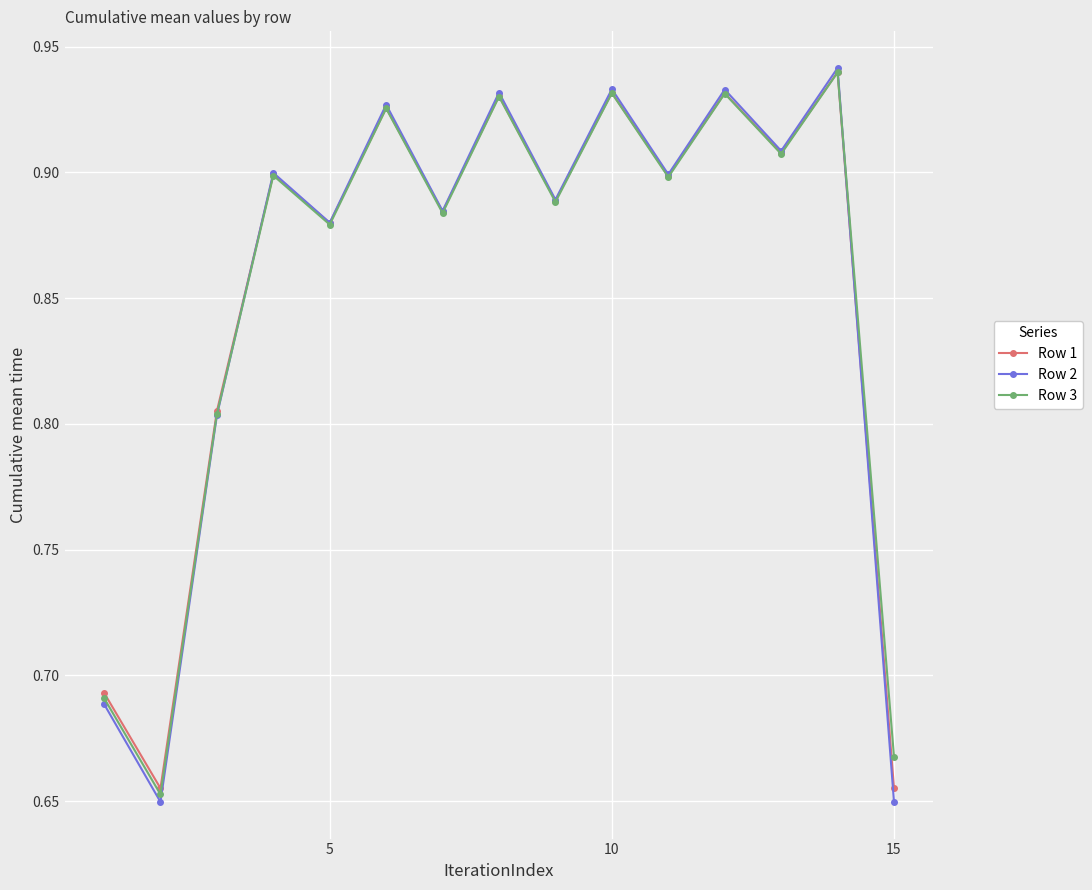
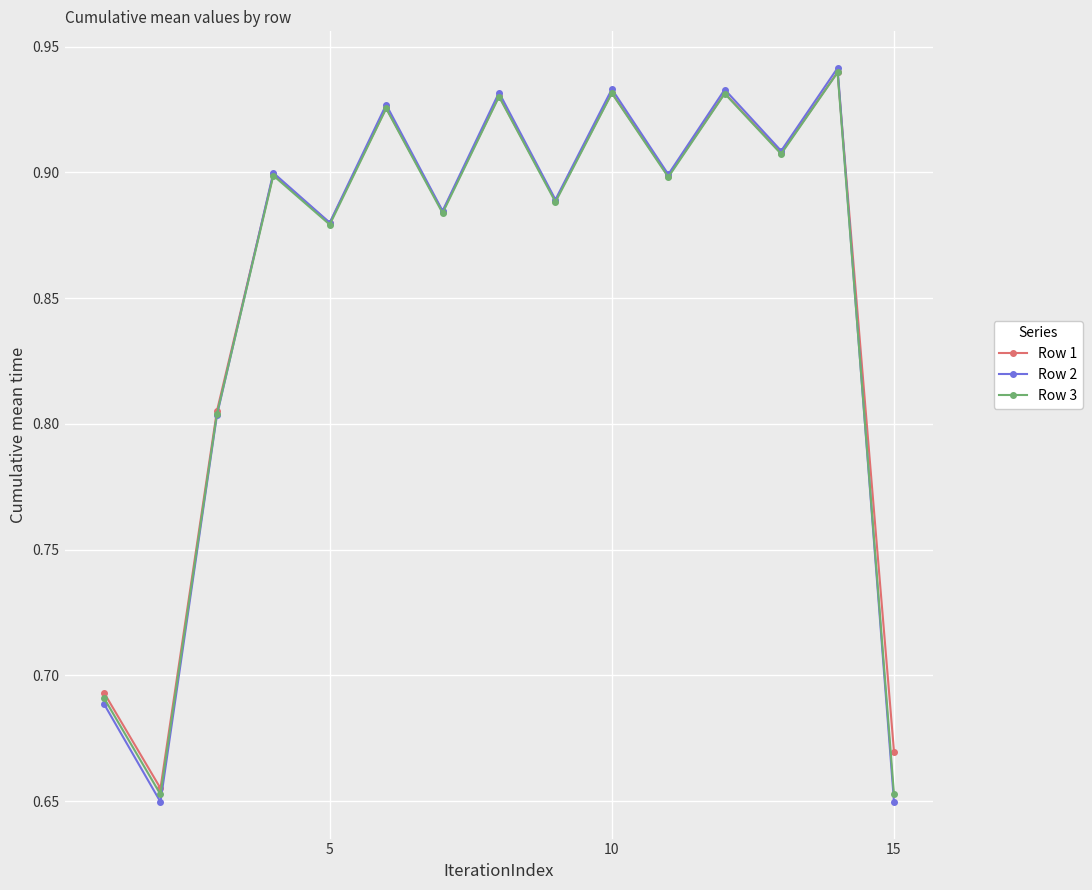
Row 1, 15: 0.655 -> 0.670
Row 3, 15: 0.668 -> 0.653
